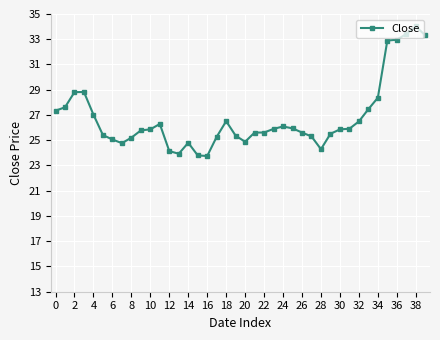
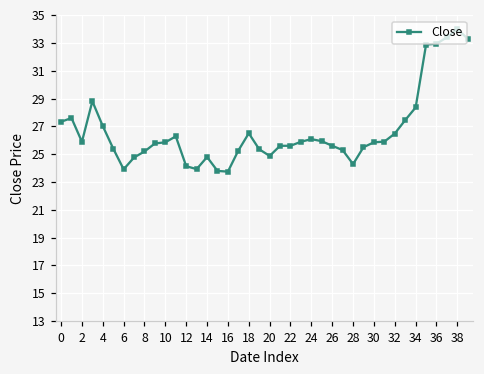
2: 28.8 -> 25.9
6: 25.1 -> 23.9
